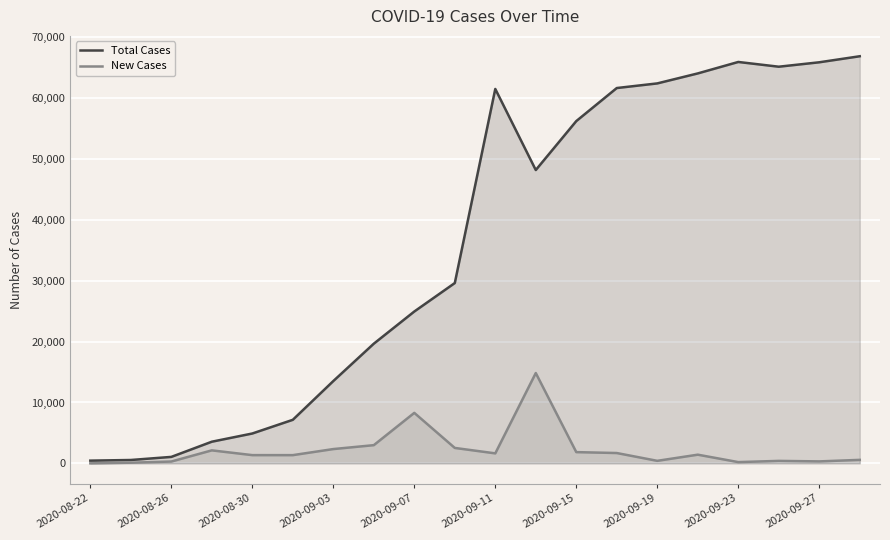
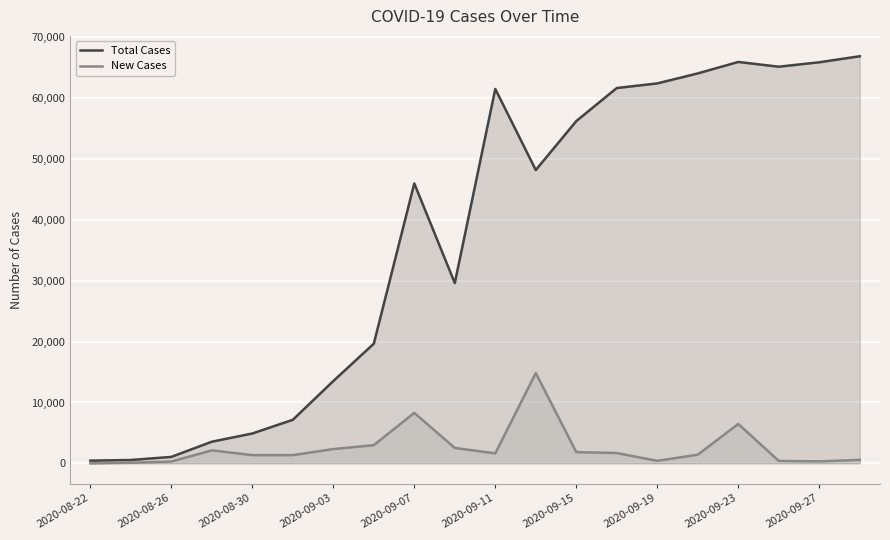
Total Cases, 2020-09-07: 25,000 -> 46,000
New Cases, 2020-09-23: 0 -> 6,000
